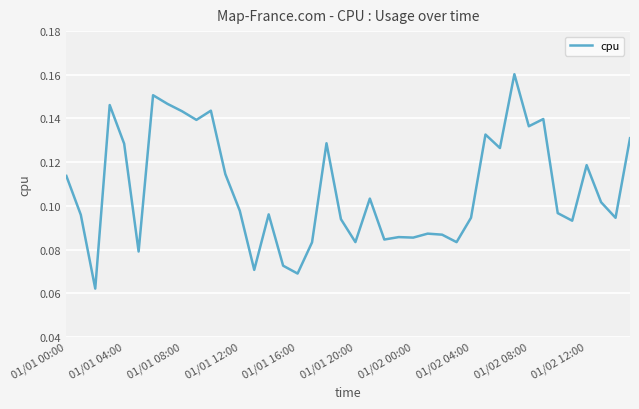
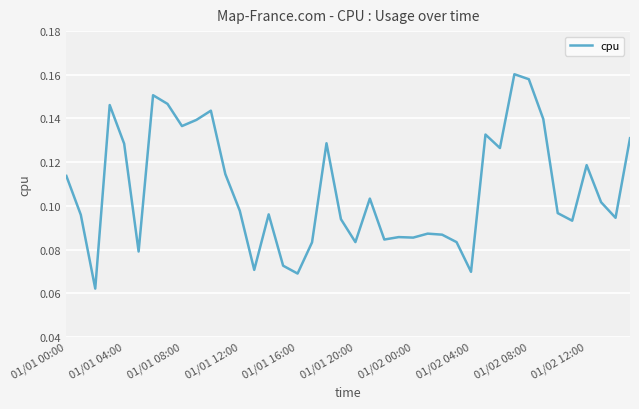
01/01 08:00: 0.143 -> 0.137
01/02 04:00: 0.095 -> 0.070
01/02 08:00: 0.136 -> 0.158
